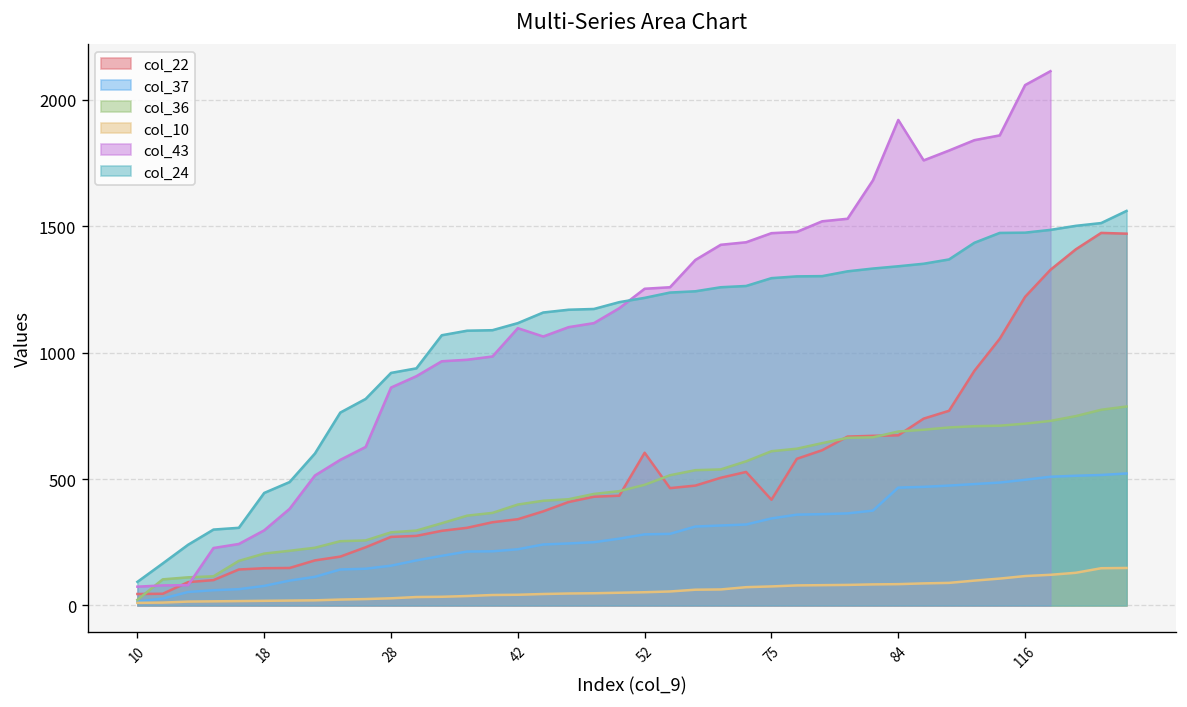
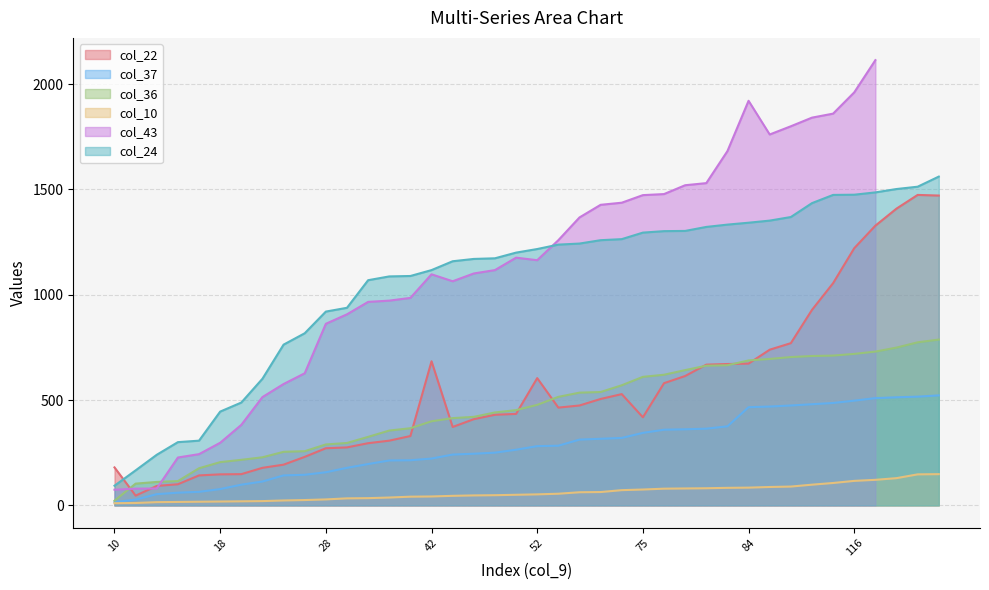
col_22, 10: 50 -> 180
col_22, 42: 340 -> 680
col_43, 52: 1250 -> 1160
col_43, 116: 2060 -> 1960
